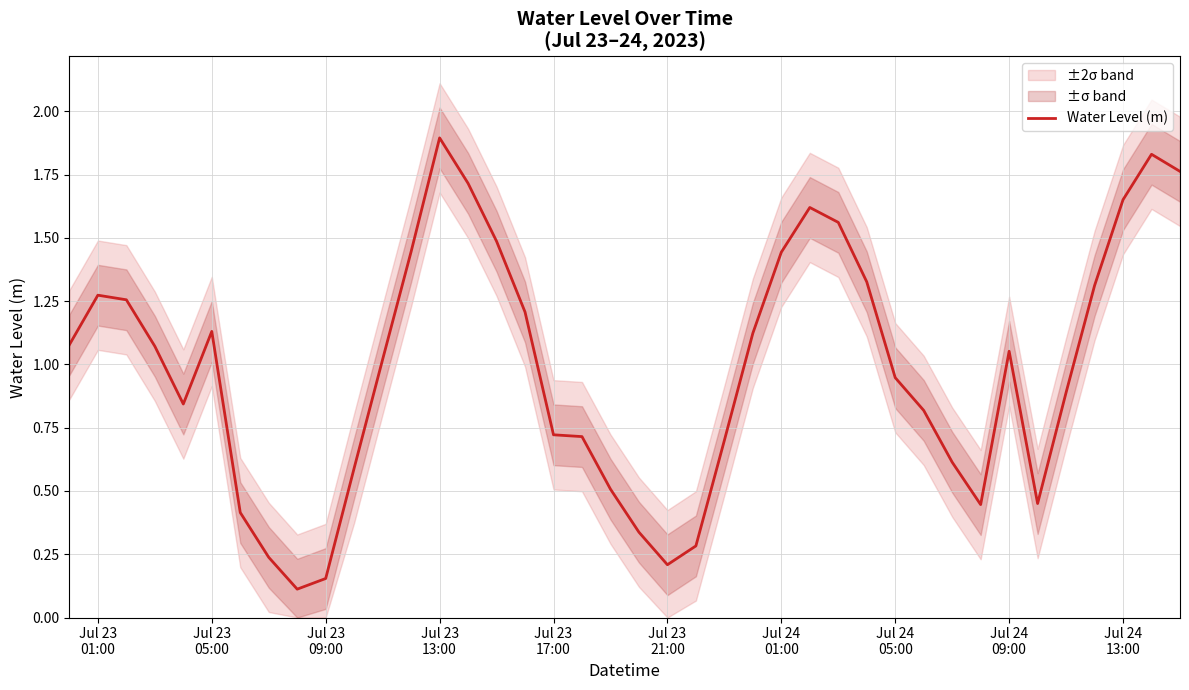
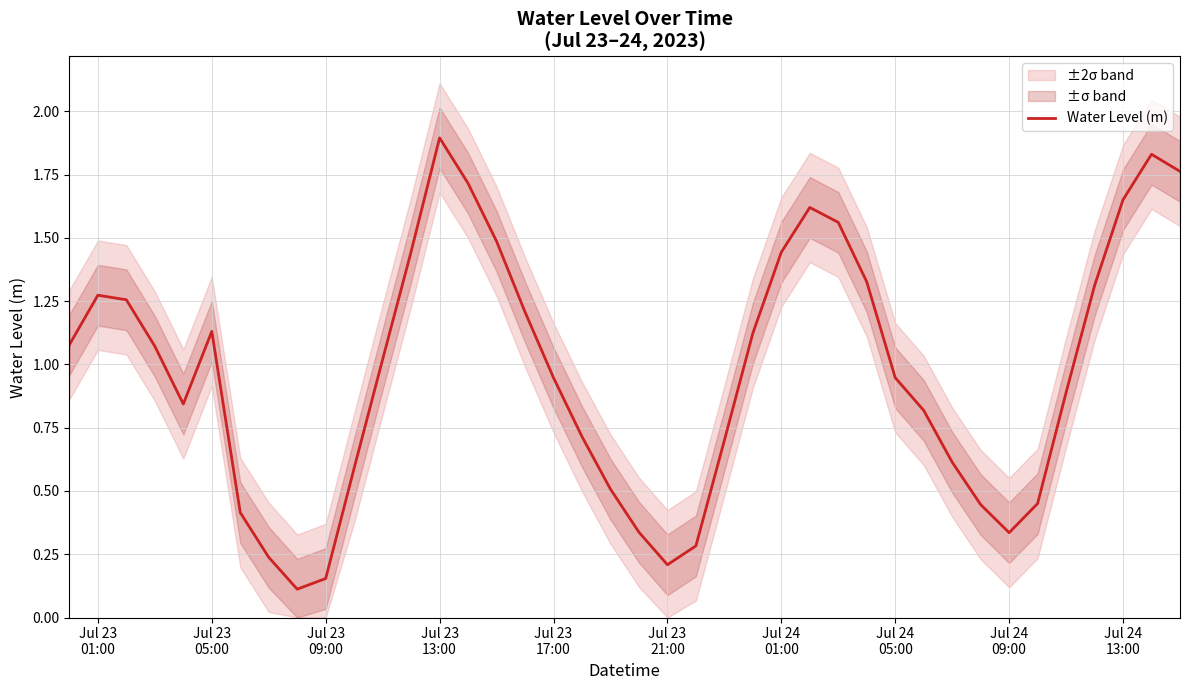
Water Level (m), Jul 23 17:00: 0.72 -> 0.95
Water Level (m), Jul 24 09:00: 1.05 -> 0.34
